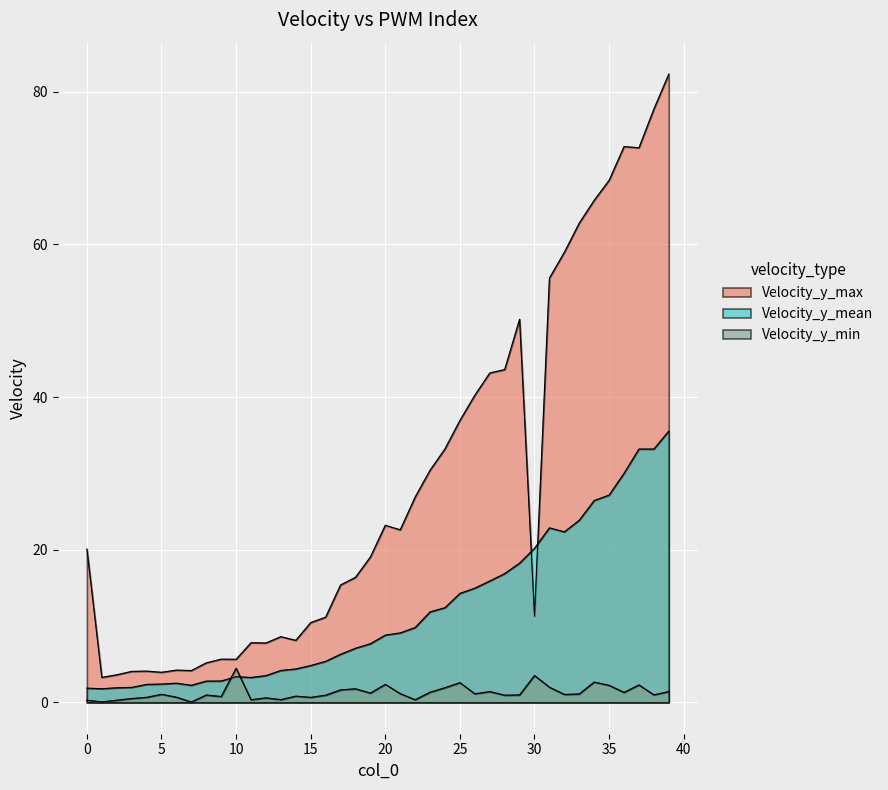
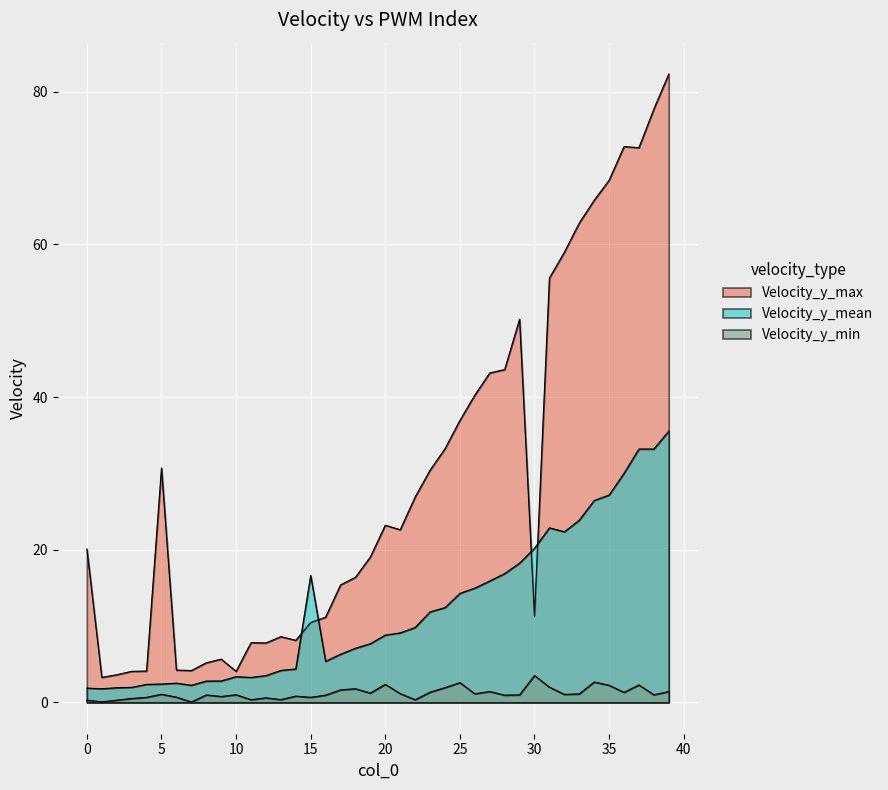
Velocity_y_max, 5: 4 -> 31
Velocity_y_max, 10: 6 -> 4
Velocity_y_min, 10: 4 -> 1
Velocity_y_mean, 15: 5 -> 17
